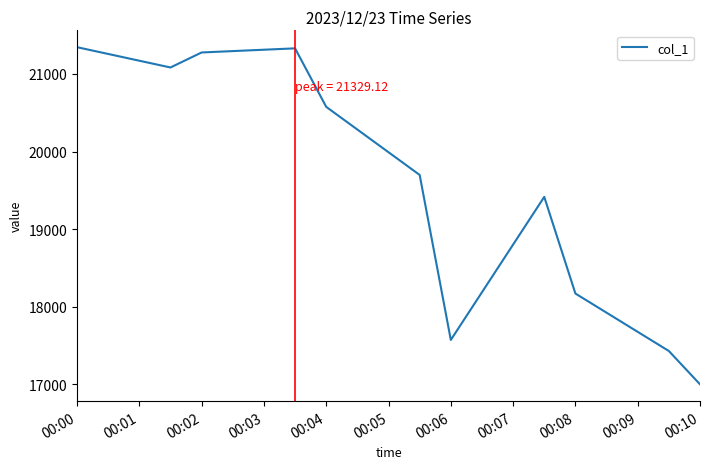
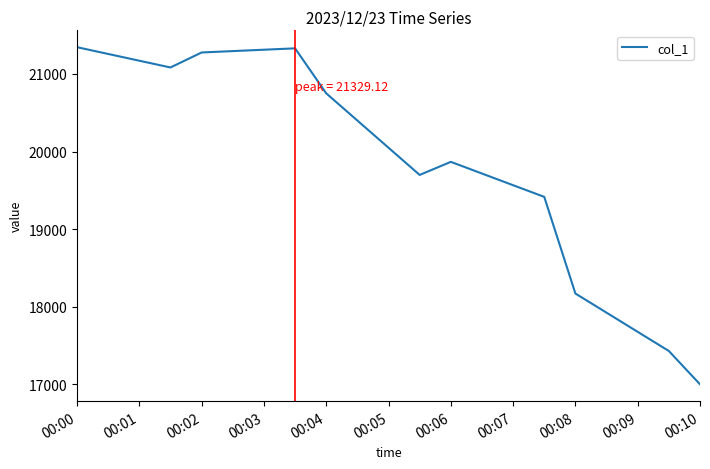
00:04: 20600 -> 20700
00:06: 17600 -> 19900
